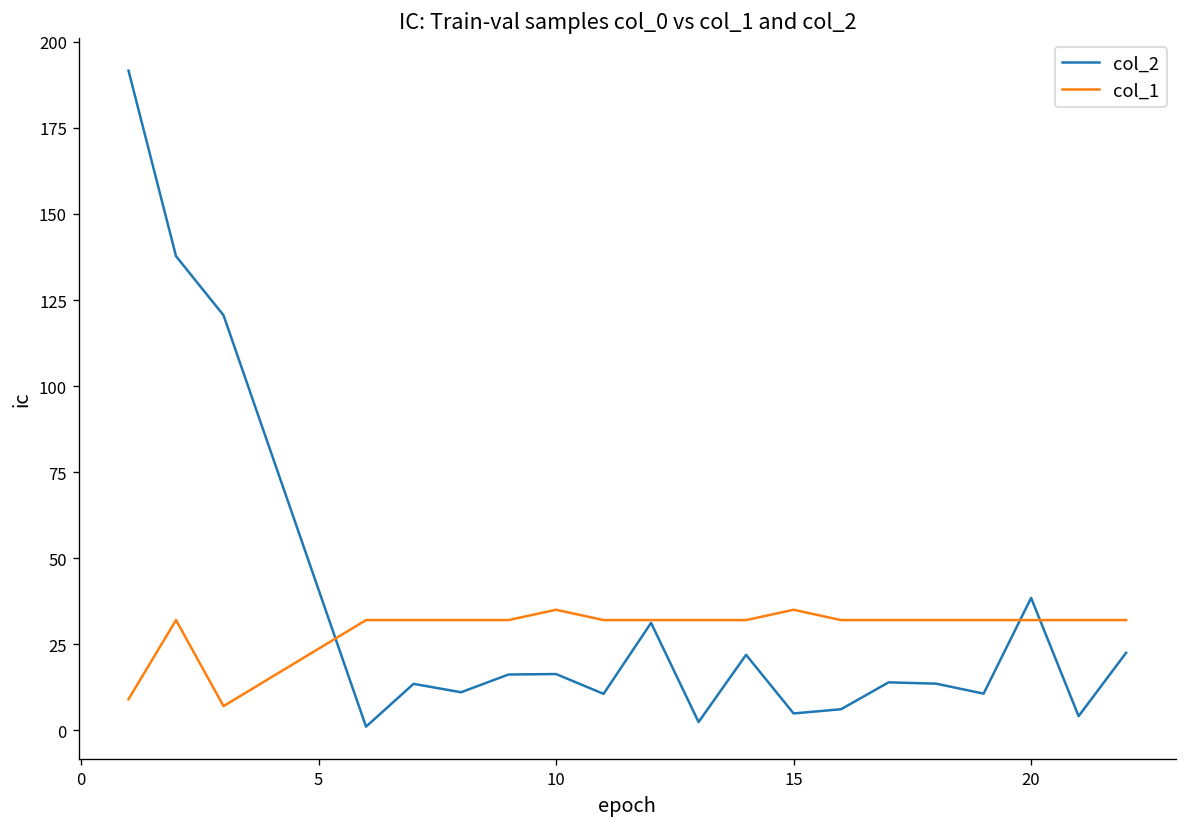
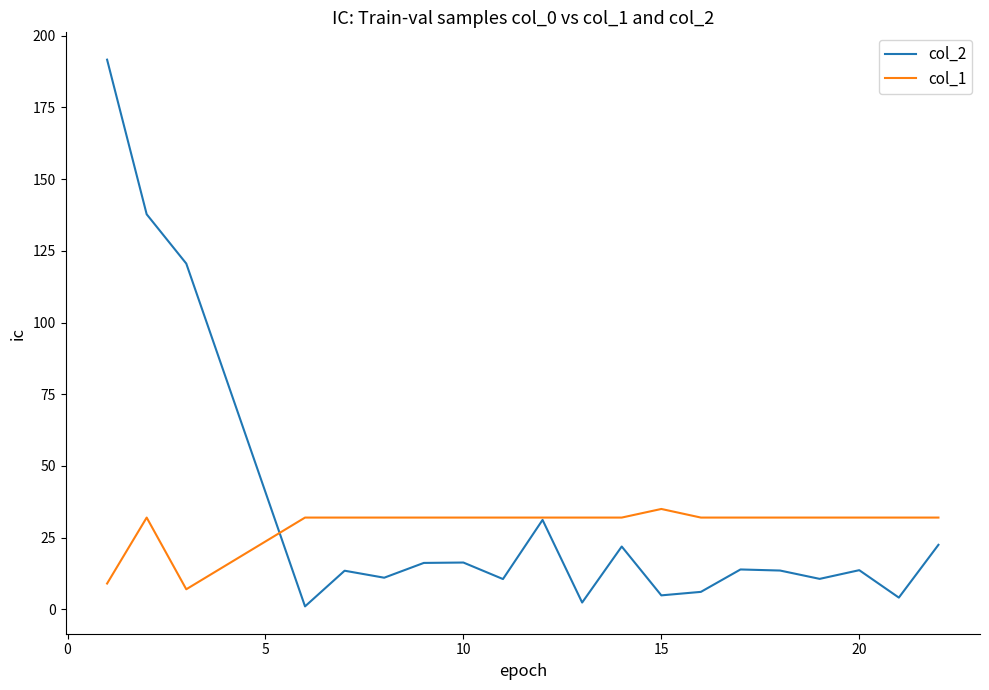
col_1, 10: 35 -> 32
col_2, 20: 38 -> 14
